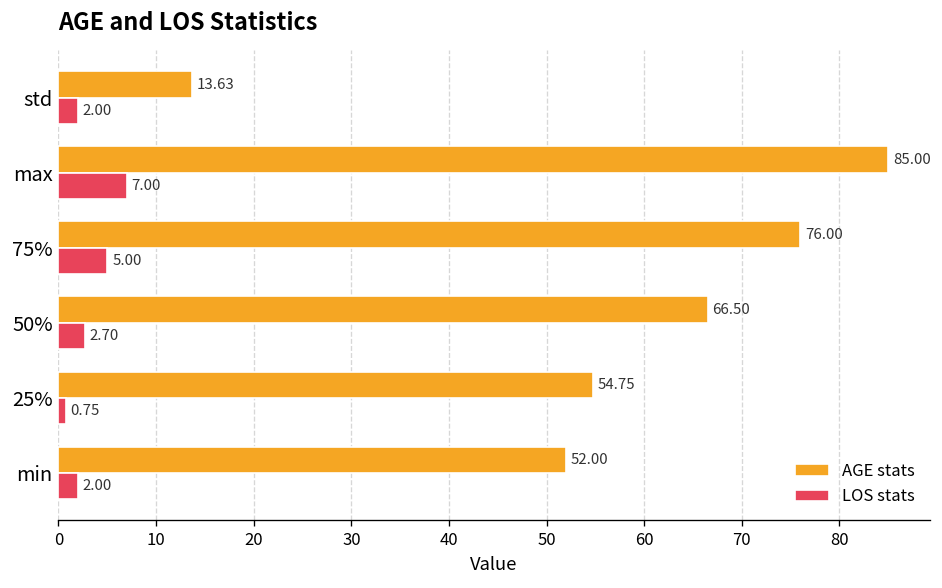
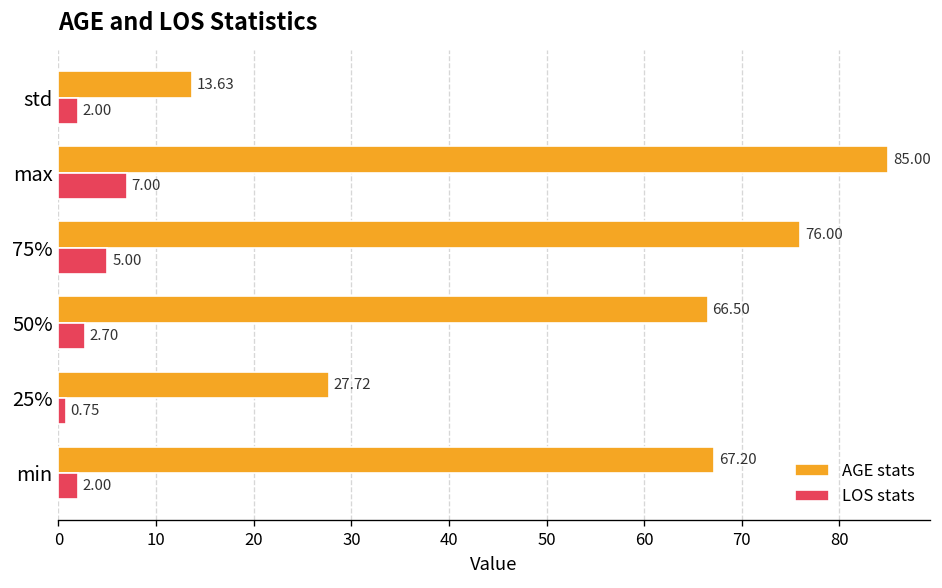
AGE stats, 25%: 54.75 -> 27.72
AGE stats, min: 52.00 -> 67.20
